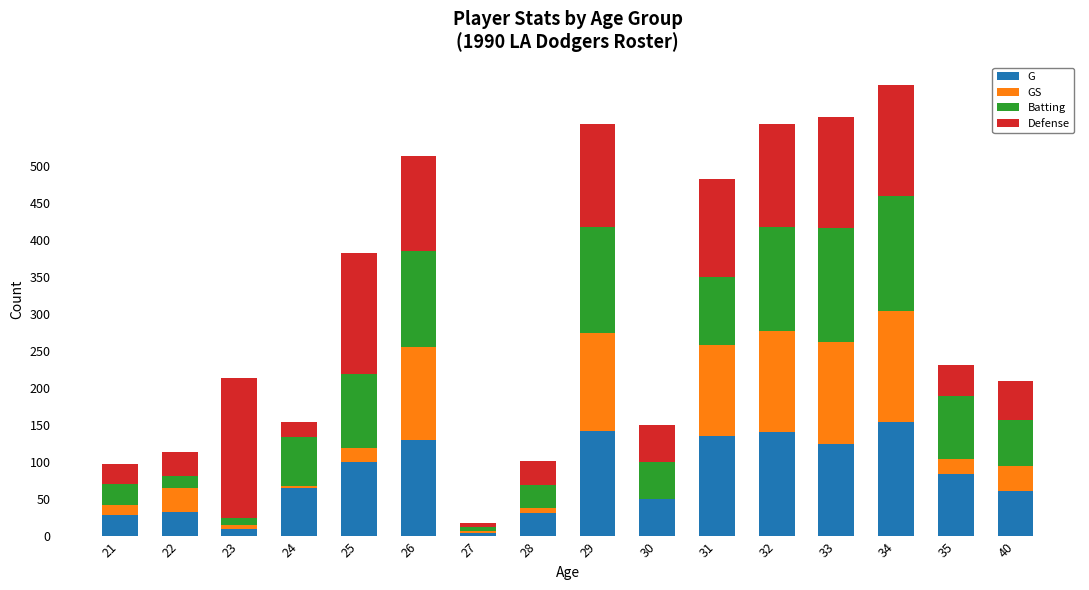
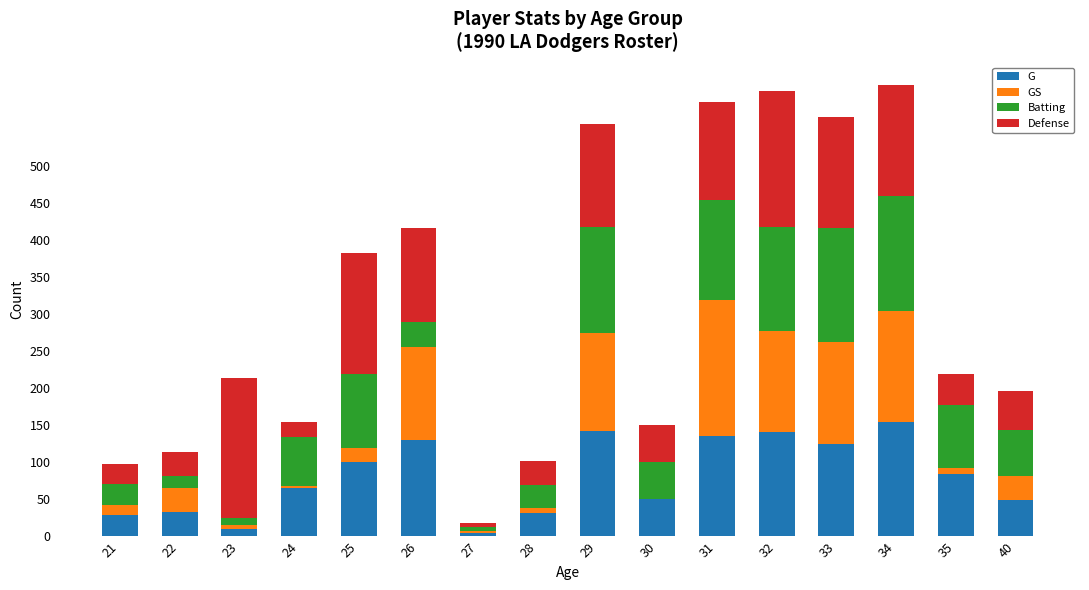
Batting, 26: 130 -> 30
GS, 31: 120 -> 180
Batting, 31: 90 -> 140
Defense, 32: 140 -> 180
GS, 35: 20 -> 10
G, 40: 60 -> 50
